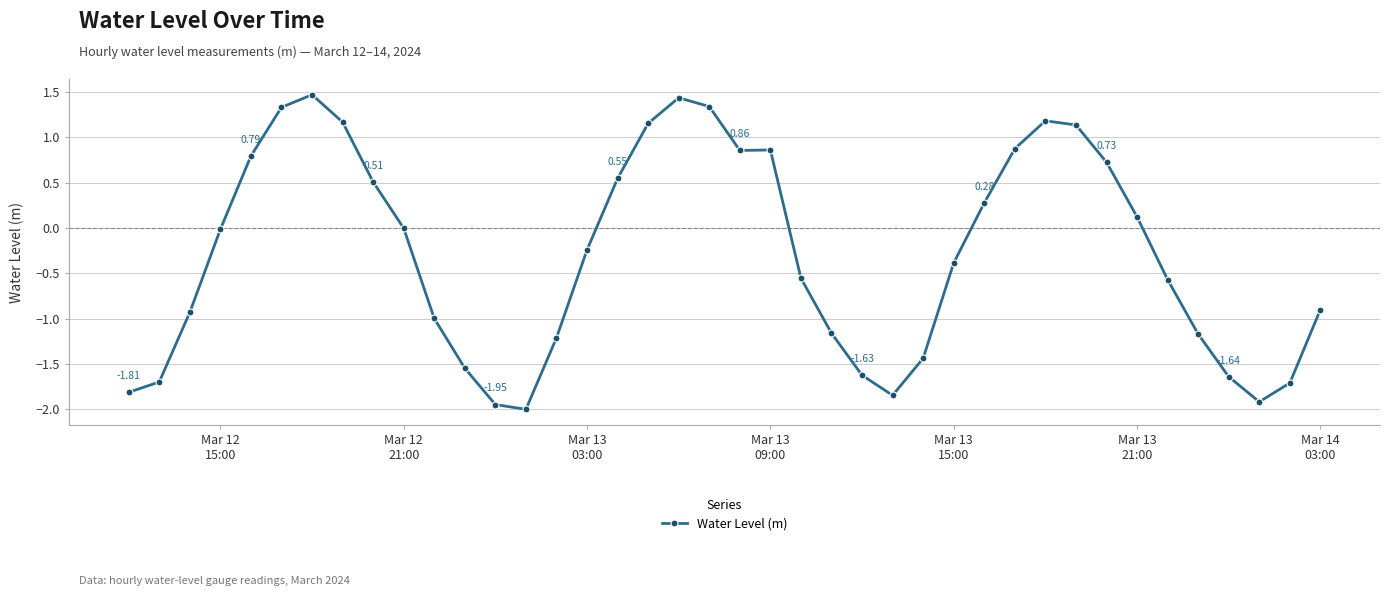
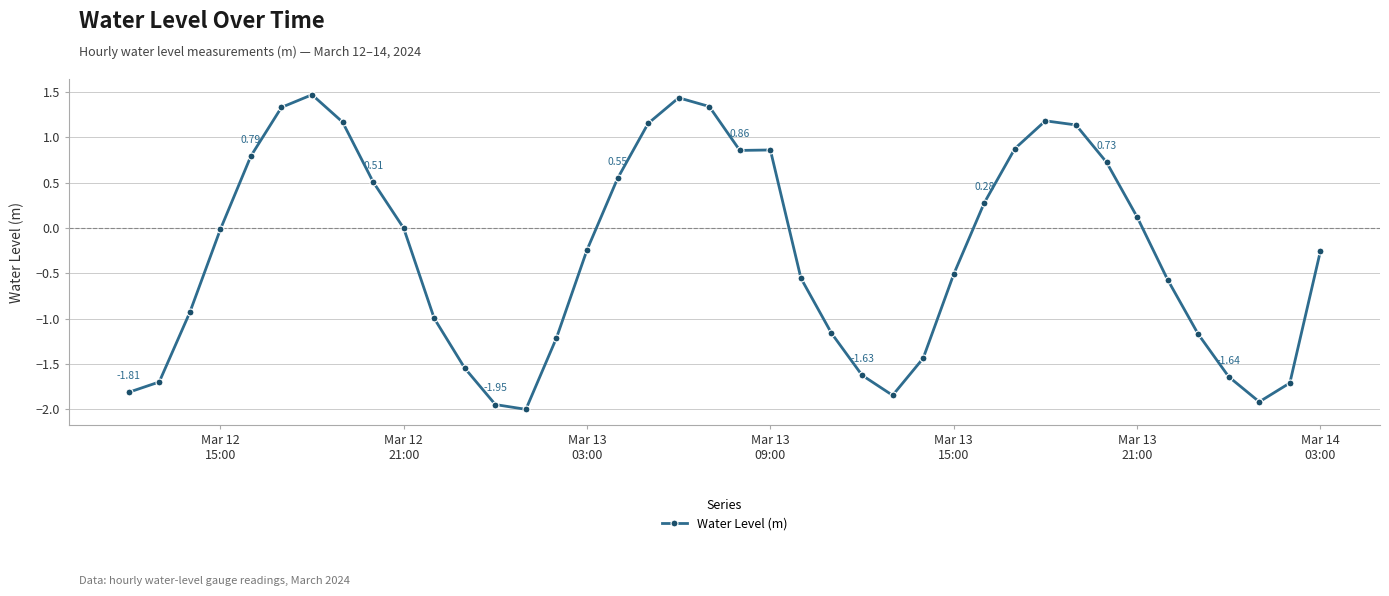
Mar 13 15:00: -0.4 -> -0.5
Mar 14 03:00: -0.9 -> -0.3
